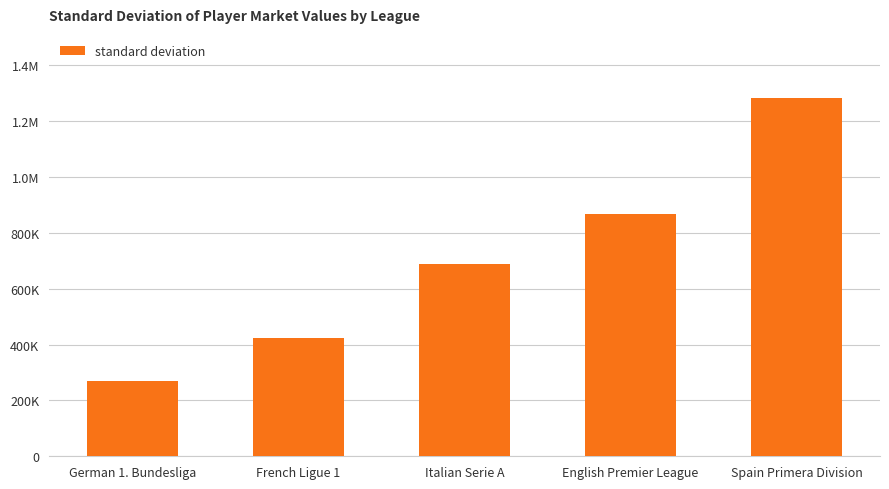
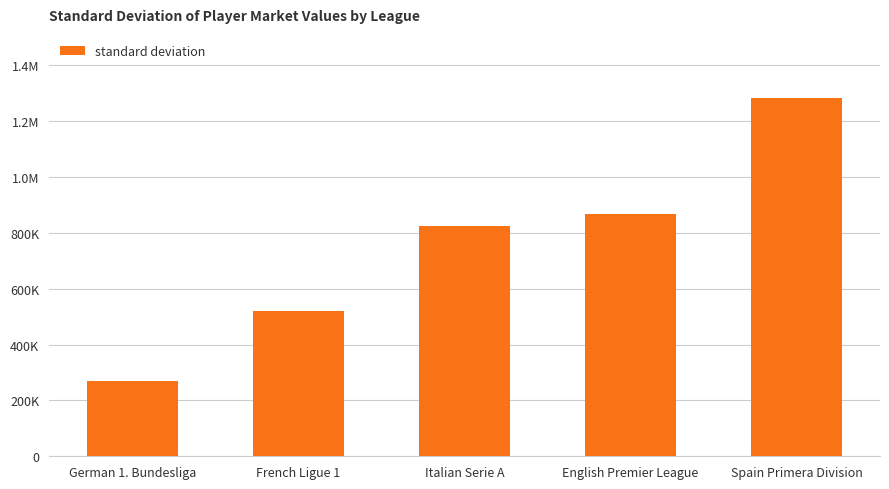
French Ligue 1: 420000 -> 520000
Italian Serie A: 690000 -> 830000
